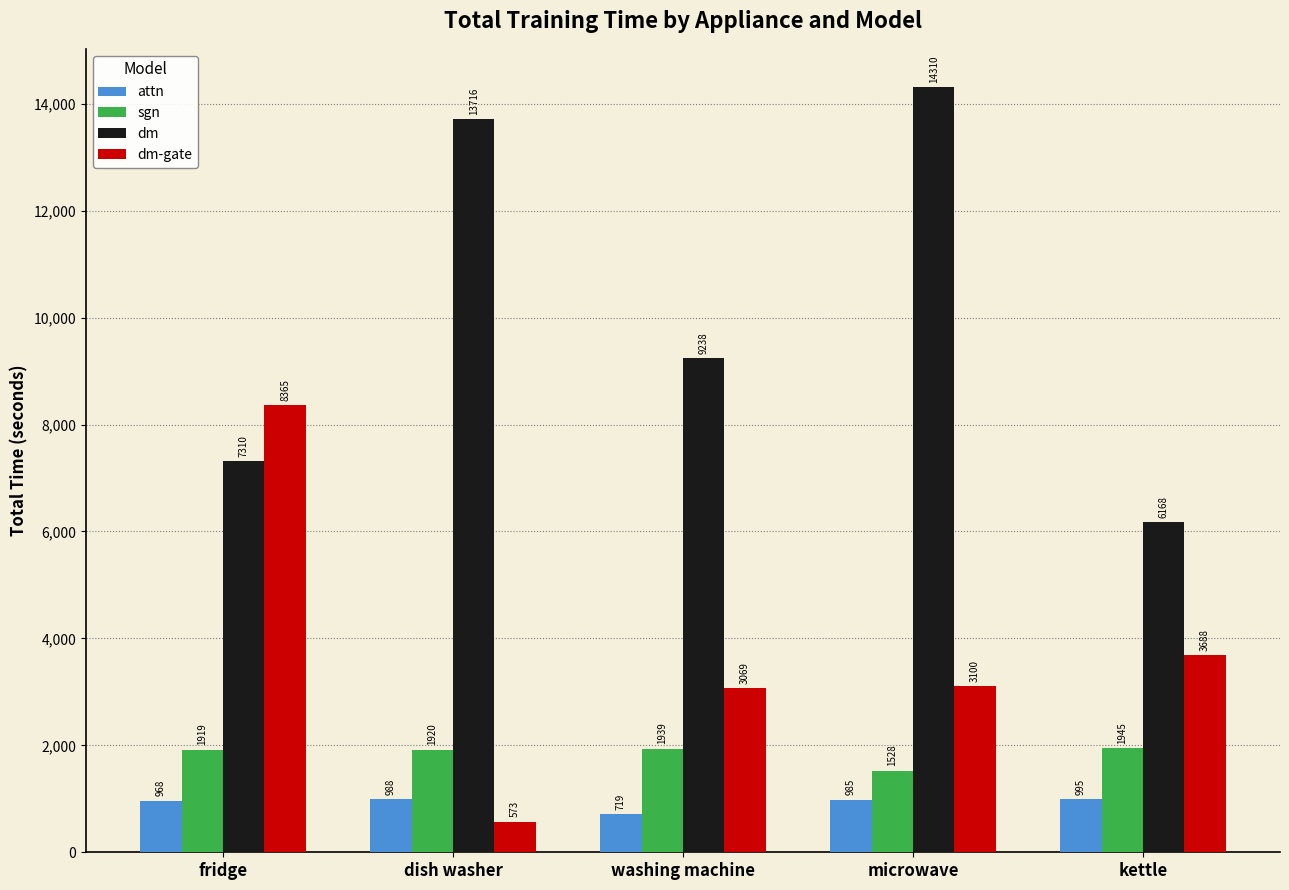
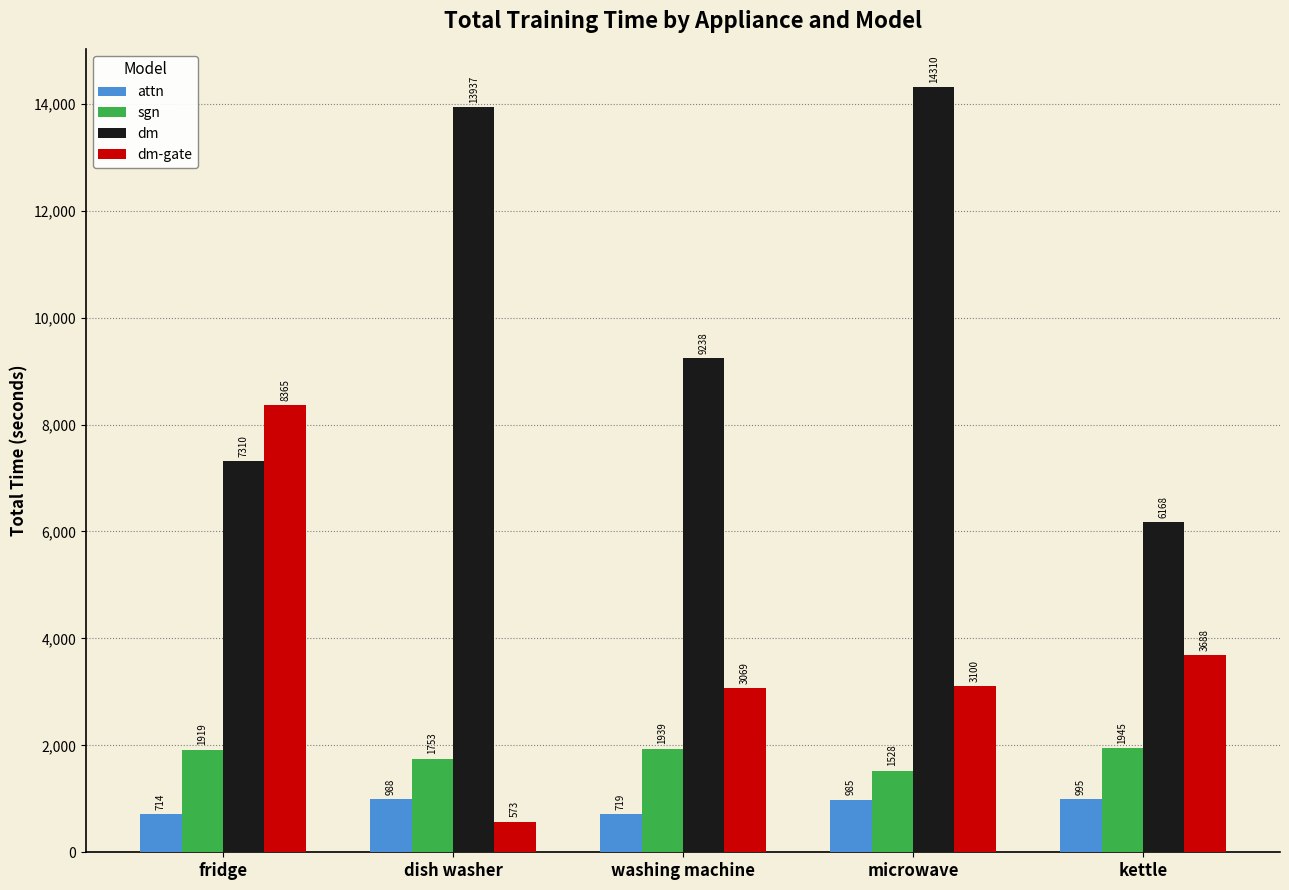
attn, fridge: 968 -> 714
sgn, dish washer: 1920 -> 1753
dm, dish washer: 13716 -> 13937
